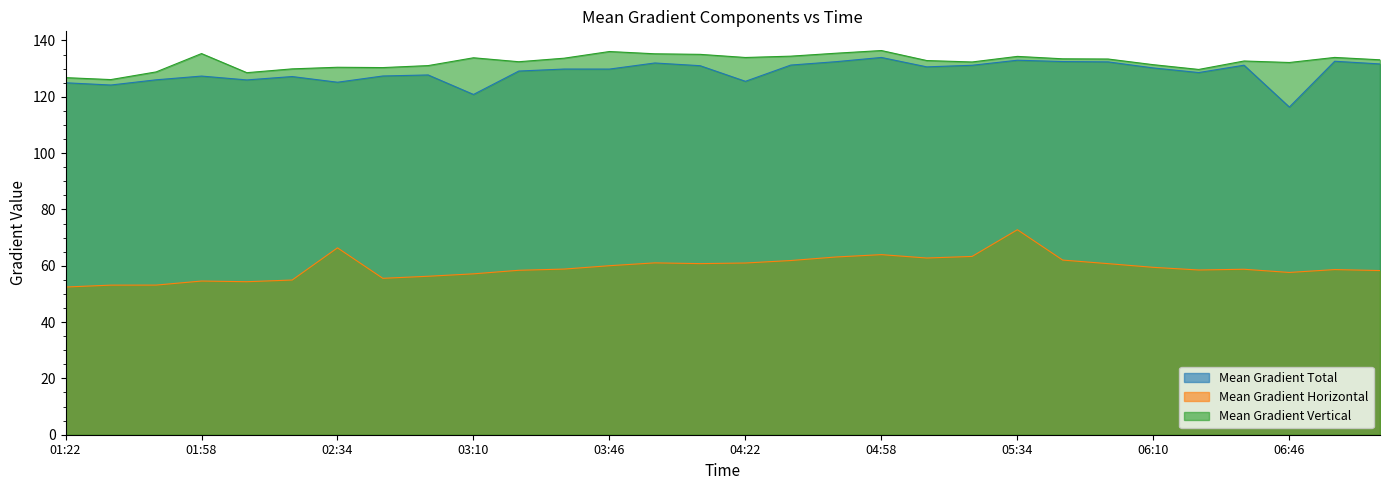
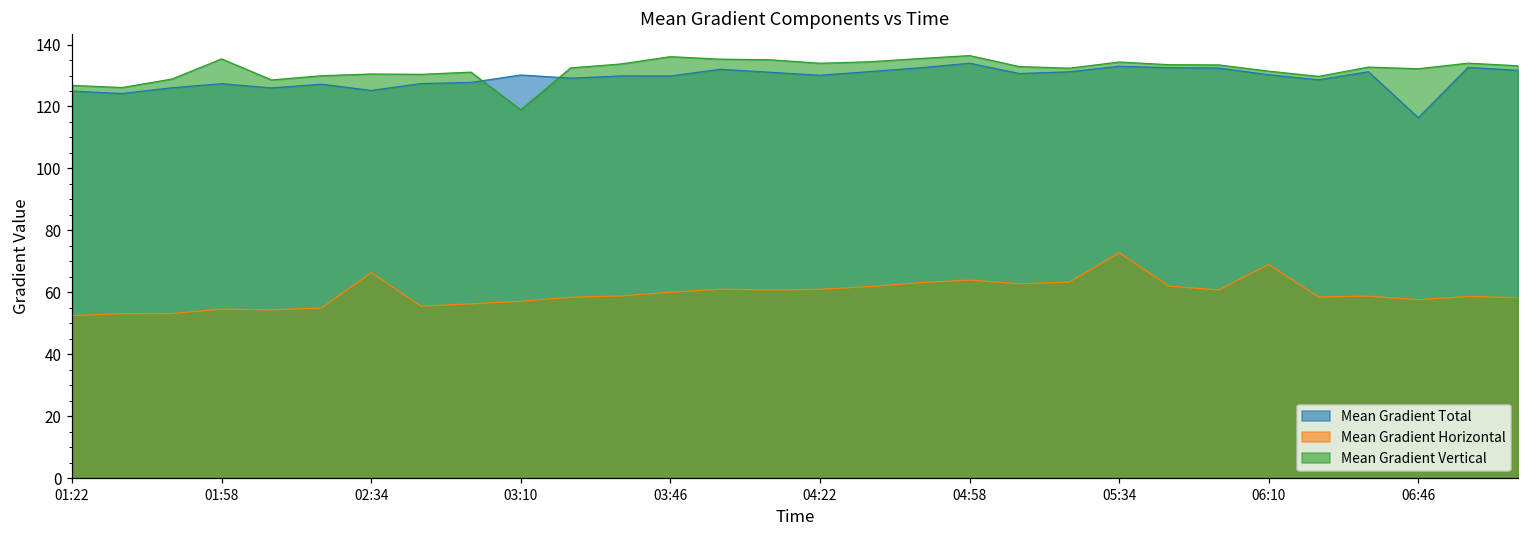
Mean Gradient Total, 03:10: 121 -> 130
Mean Gradient Vertical, 03:10: 134 -> 119
Mean Gradient Total, 04:22: 126 -> 130
Mean Gradient Horizontal, 06:10: 59 -> 69
